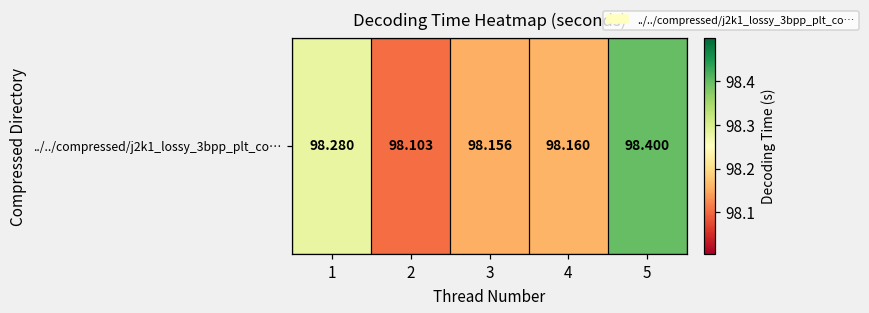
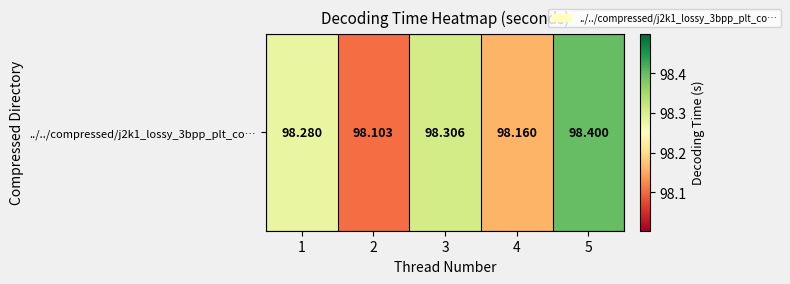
../../compressed/j2k1_lossy_3bpp_plt_co…, 3: 98.156 -> 98.306
